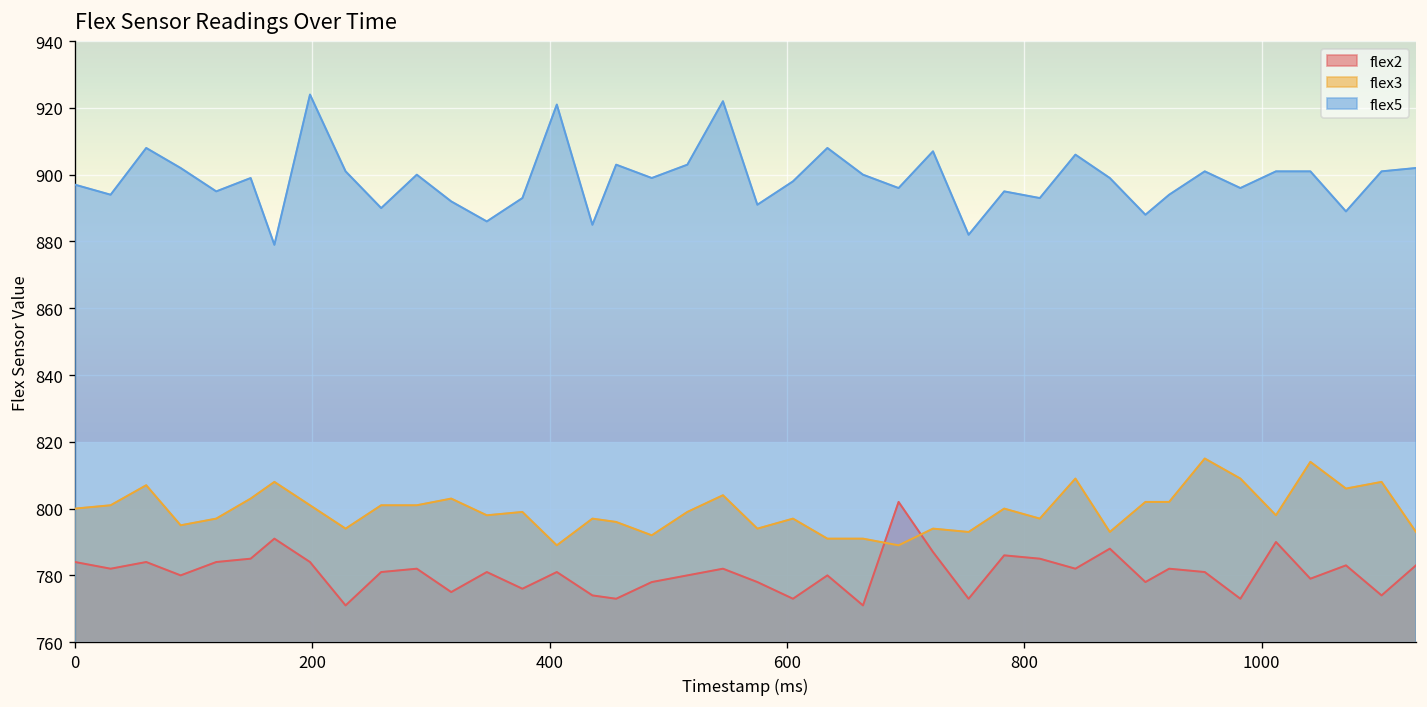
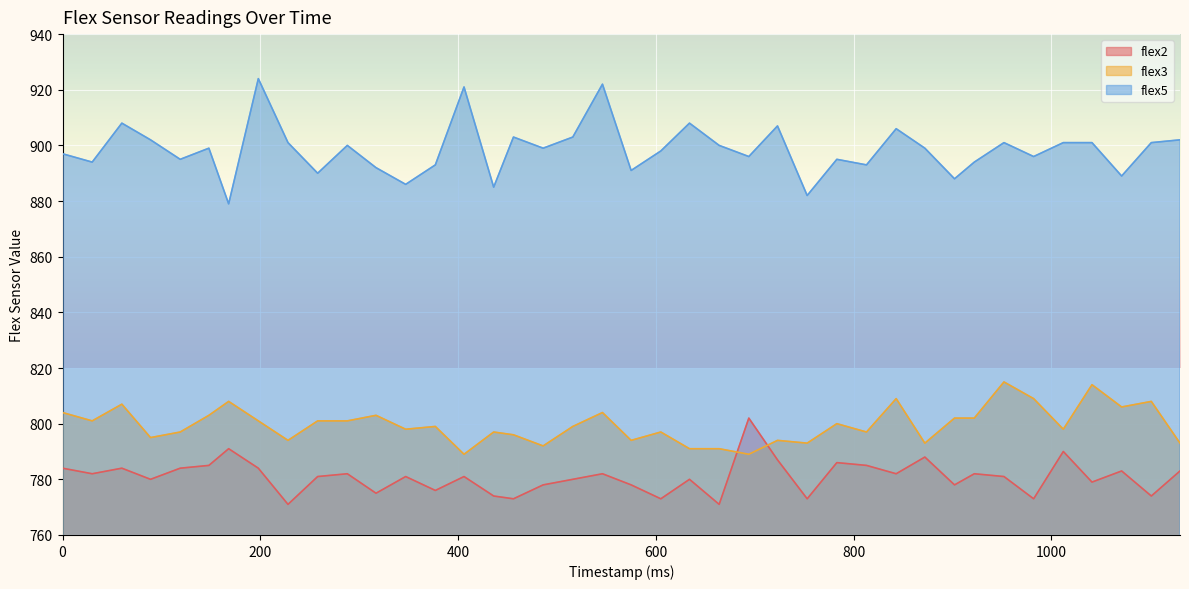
flex3, 0: 800 -> 804
